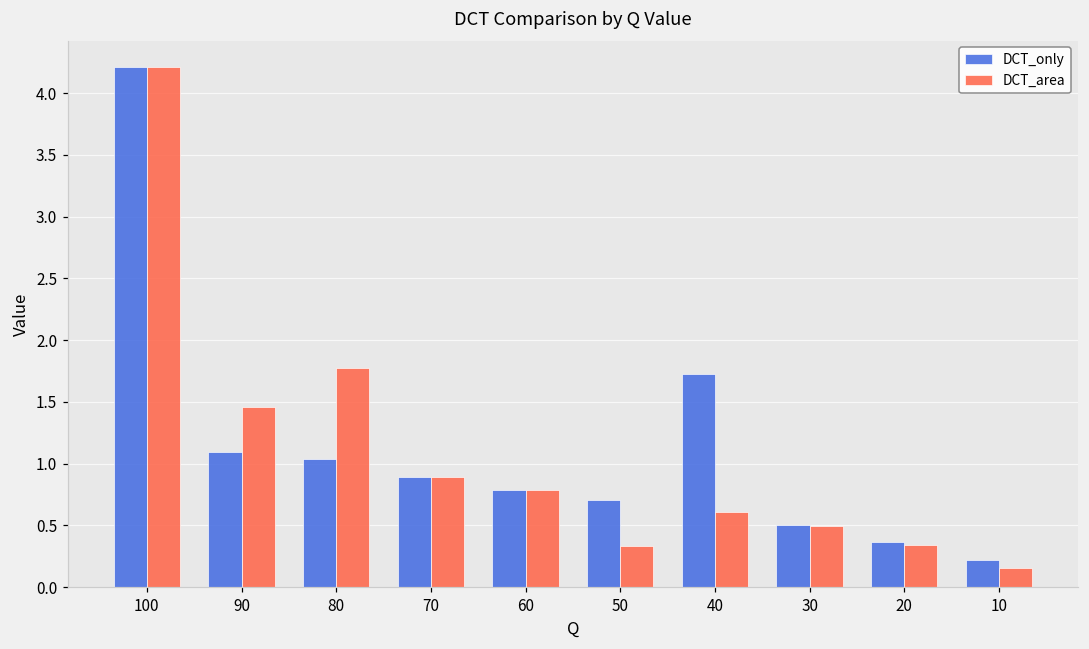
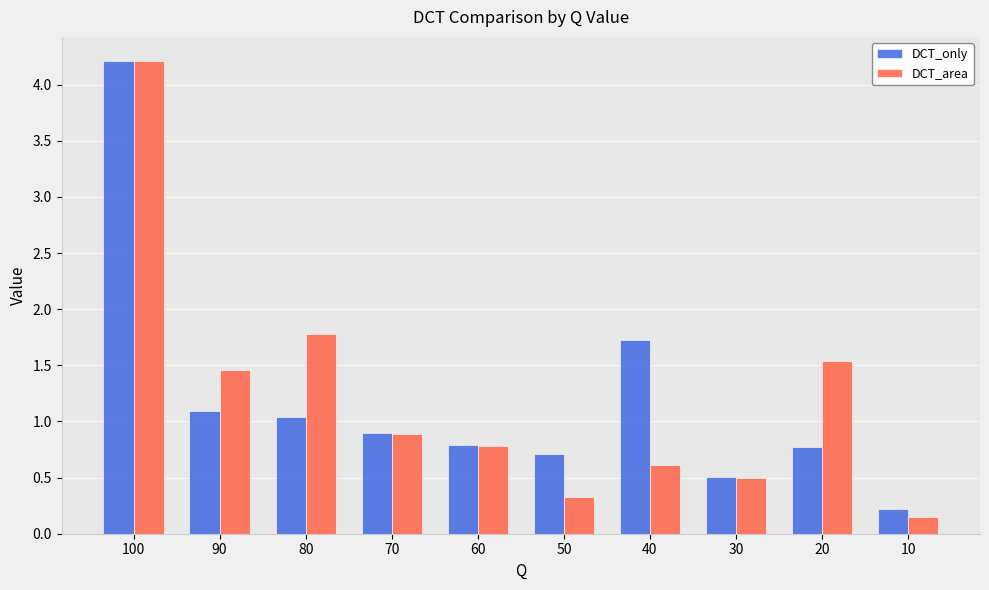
DCT_only, 20: 0.37 -> 0.78
DCT_area, 20: 0.34 -> 1.54
